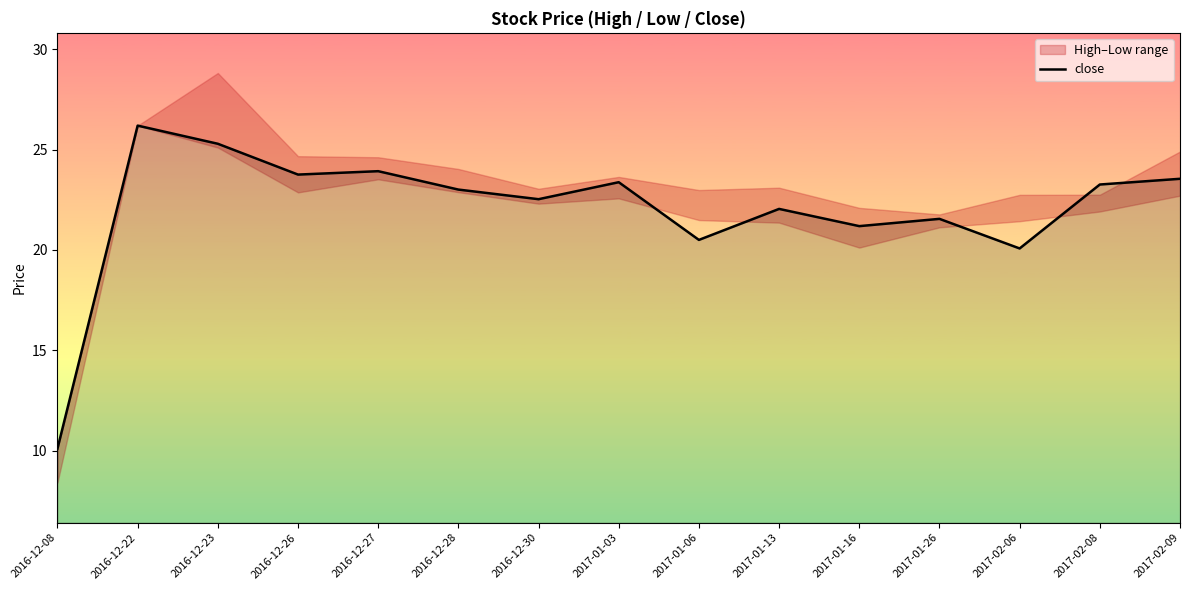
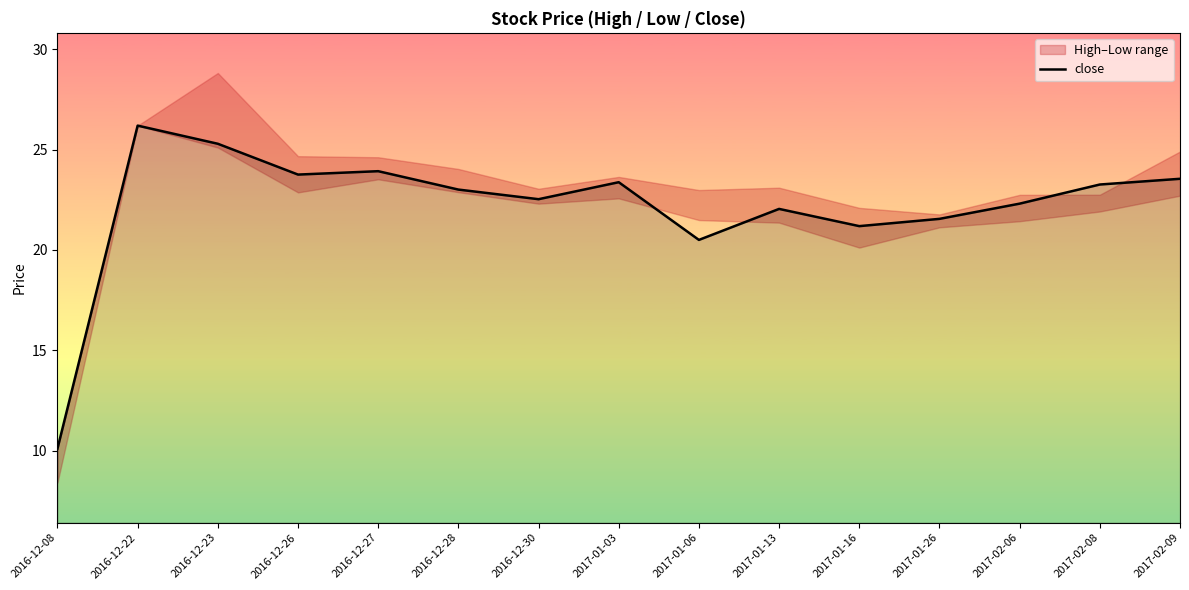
close, 2017-02-06: 20.1 -> 22.3
